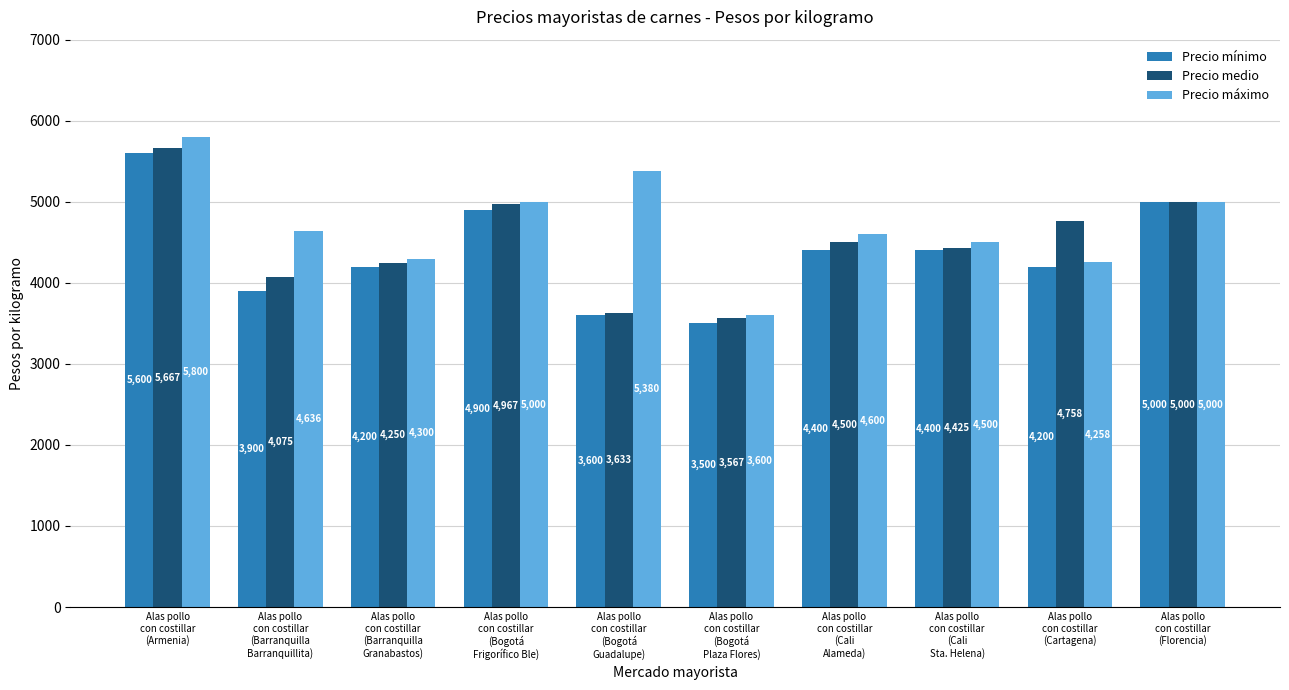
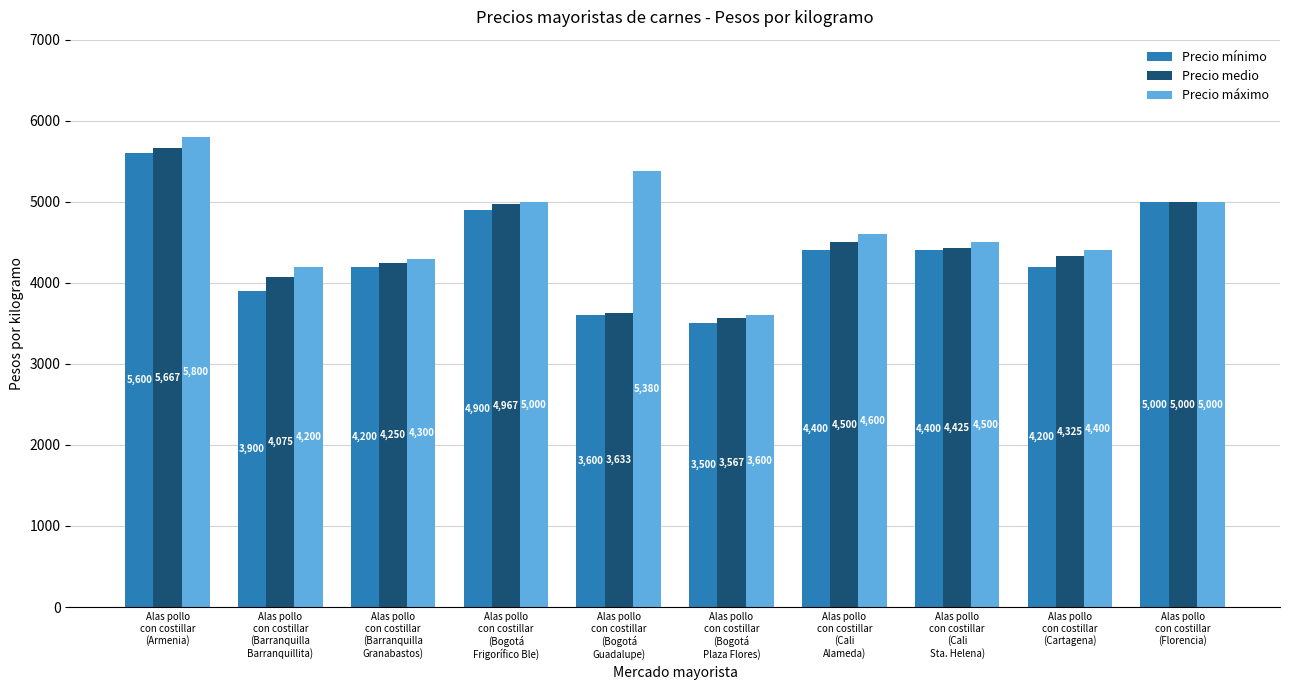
Precio máximo, Alas pollo con costillar (Barranquilla Barranquillita): 4,636 -> 4,200
Precio medio, Alas pollo con costillar (Cartagena): 4,758 -> 4,325
Precio máximo, Alas pollo con costillar (Cartagena): 4,258 -> 4,400
